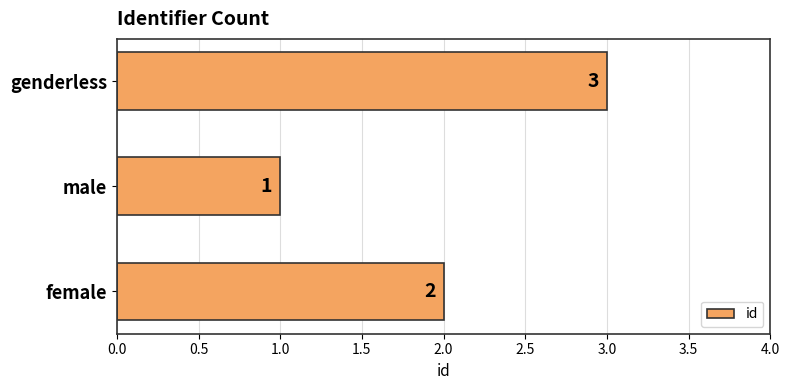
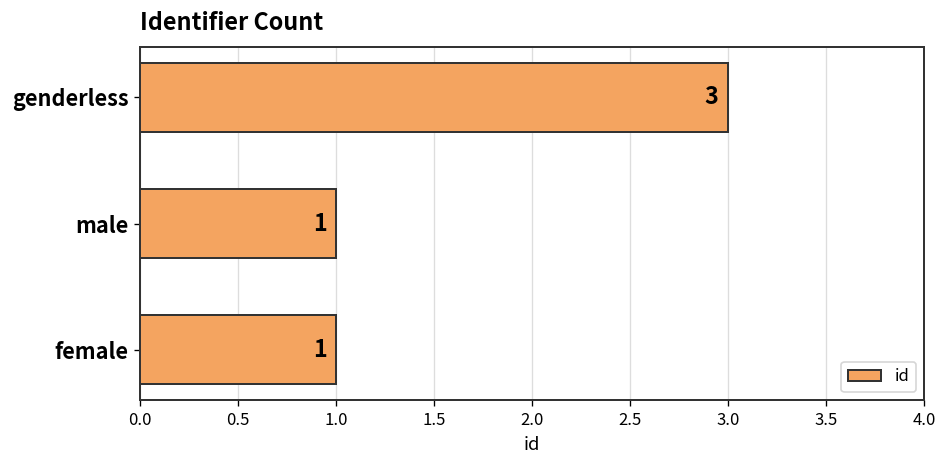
female: 2 -> 1
